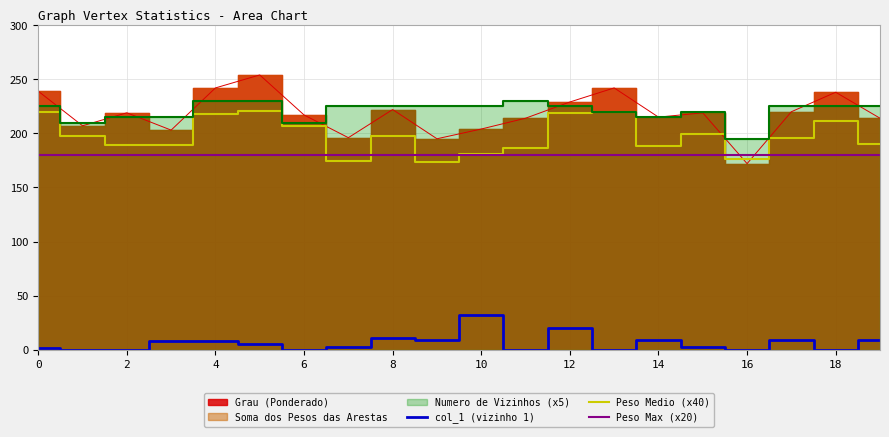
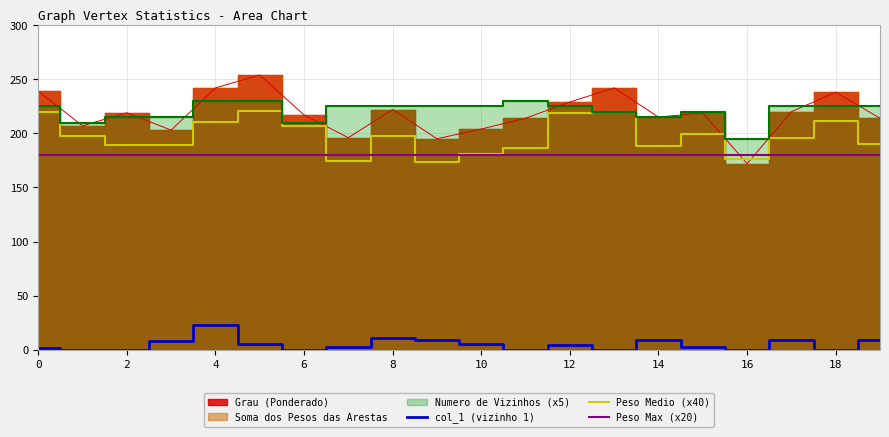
col_1 (vizinho 1), 4: 8 -> 23
Peso Medio (x40), 4: 218 -> 210
col_1 (vizinho 1), 10: 32 -> 5
col_1 (vizinho 1), 12: 20 -> 4
